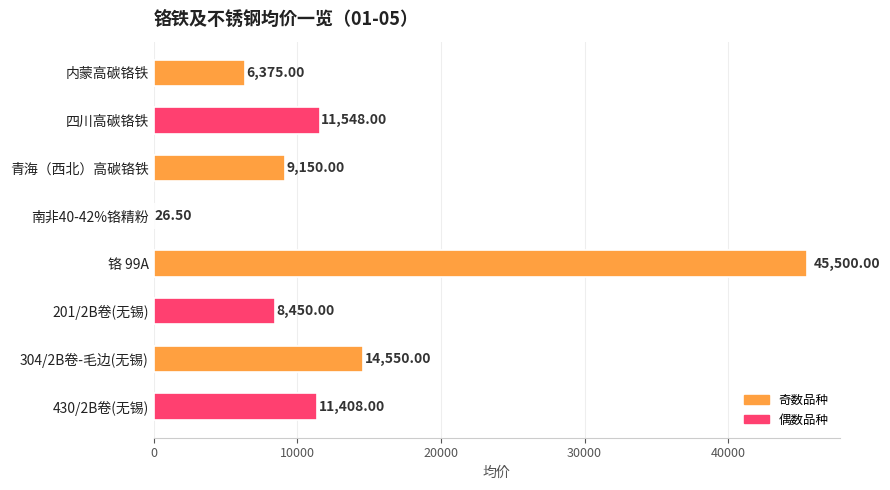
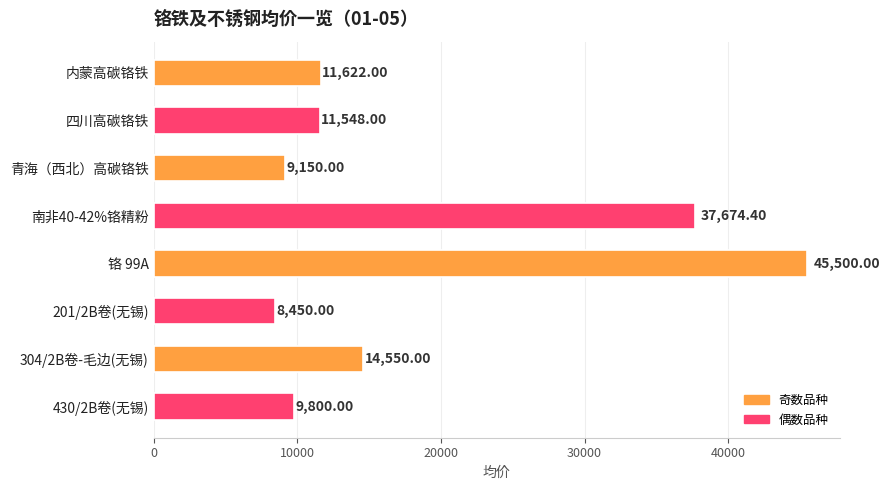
内蒙高碳铬铁: 6,375.00 -> 11,622.00
南非40-42%铬精粉: 26.50 -> 37,674.40
430/2B卷(无锡): 11,408.00 -> 9,800.00
